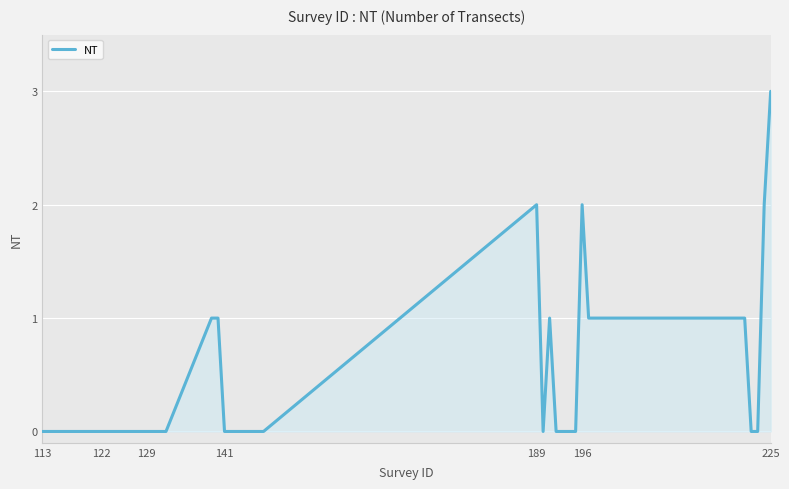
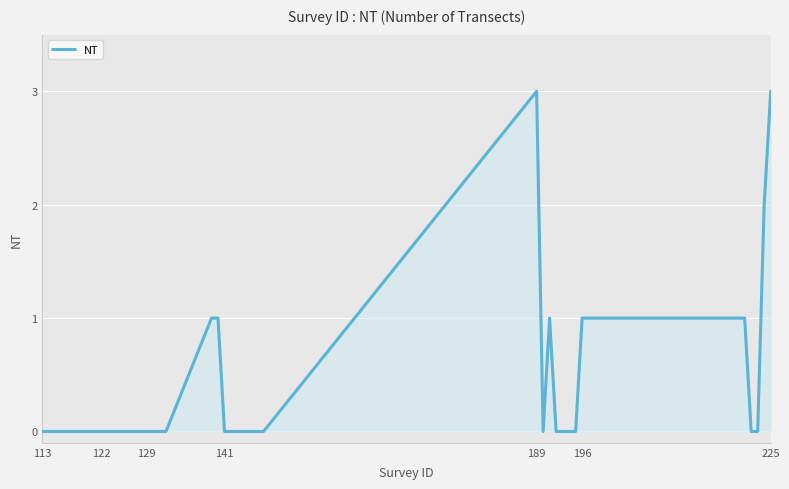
189: 2 -> 3
196: 2 -> 1
